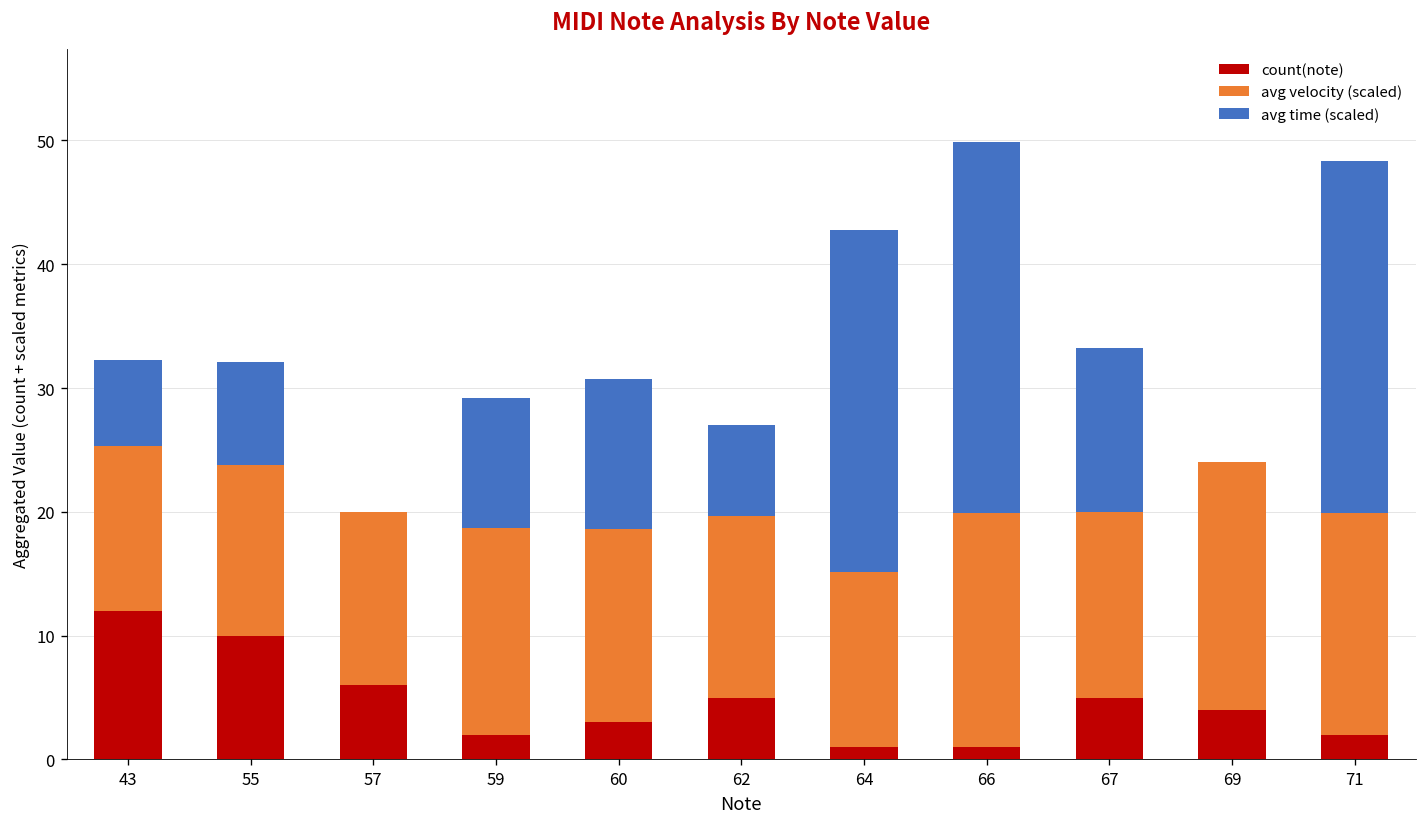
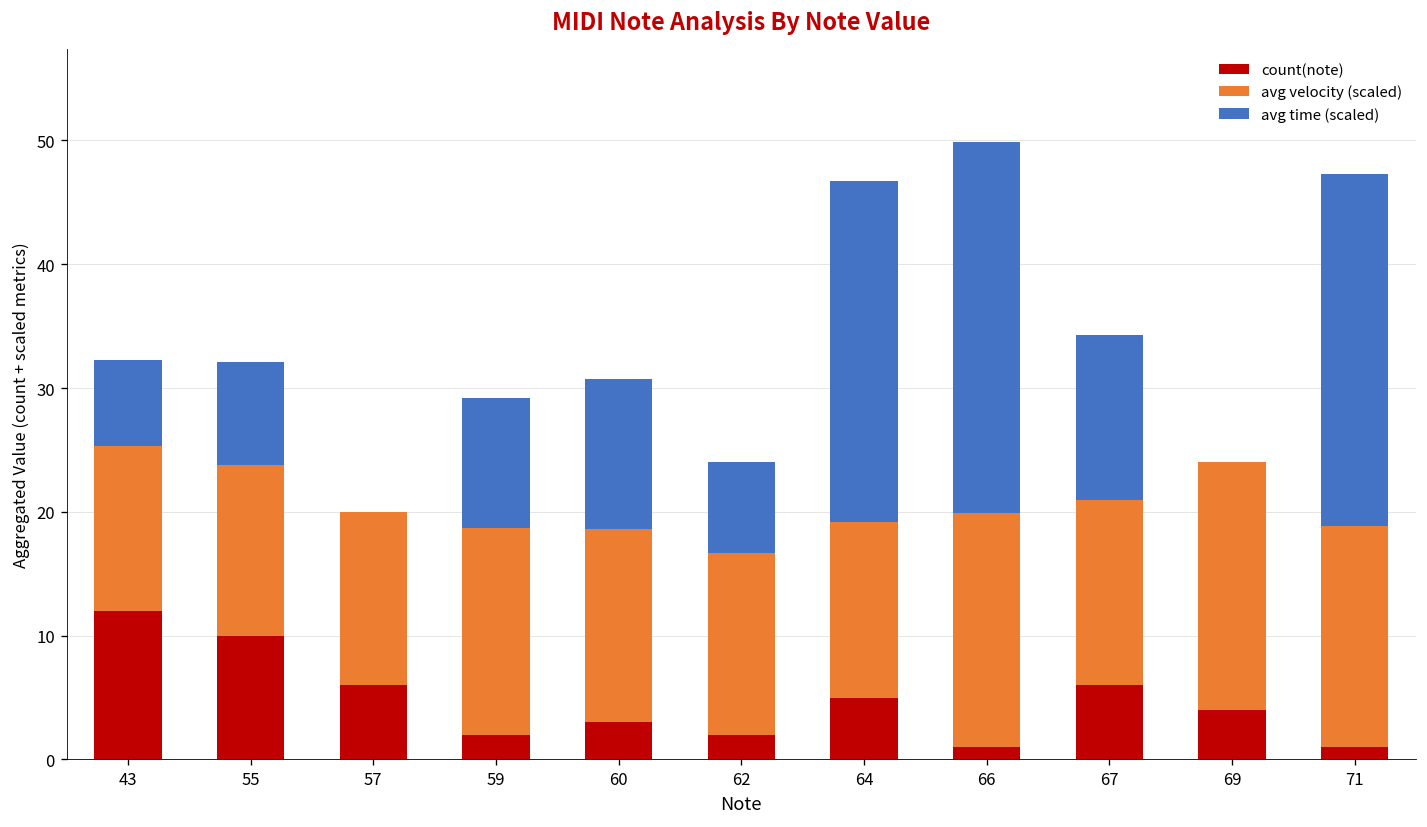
count(note), 62: 5 -> 2
count(note), 64: 1 -> 5
count(note), 67: 5 -> 6
count(note), 71: 2 -> 1
